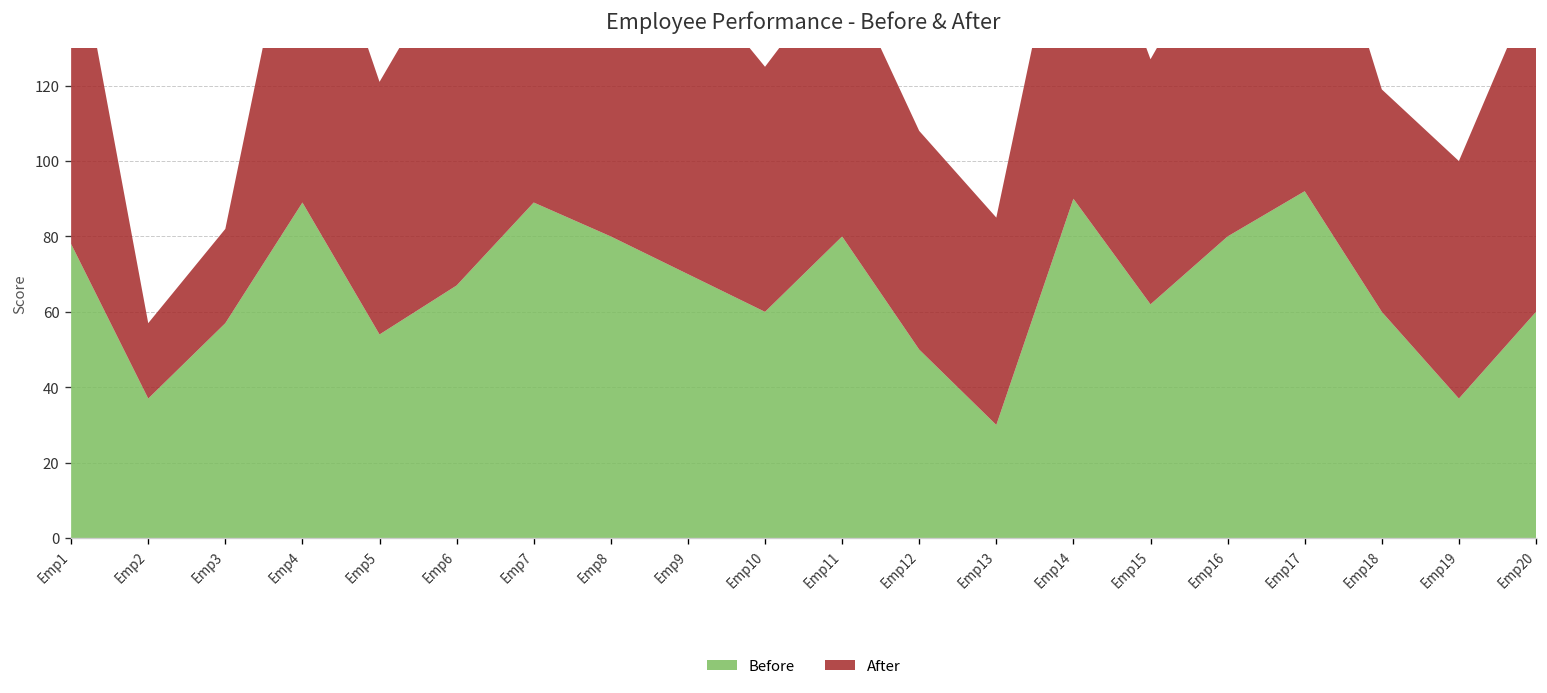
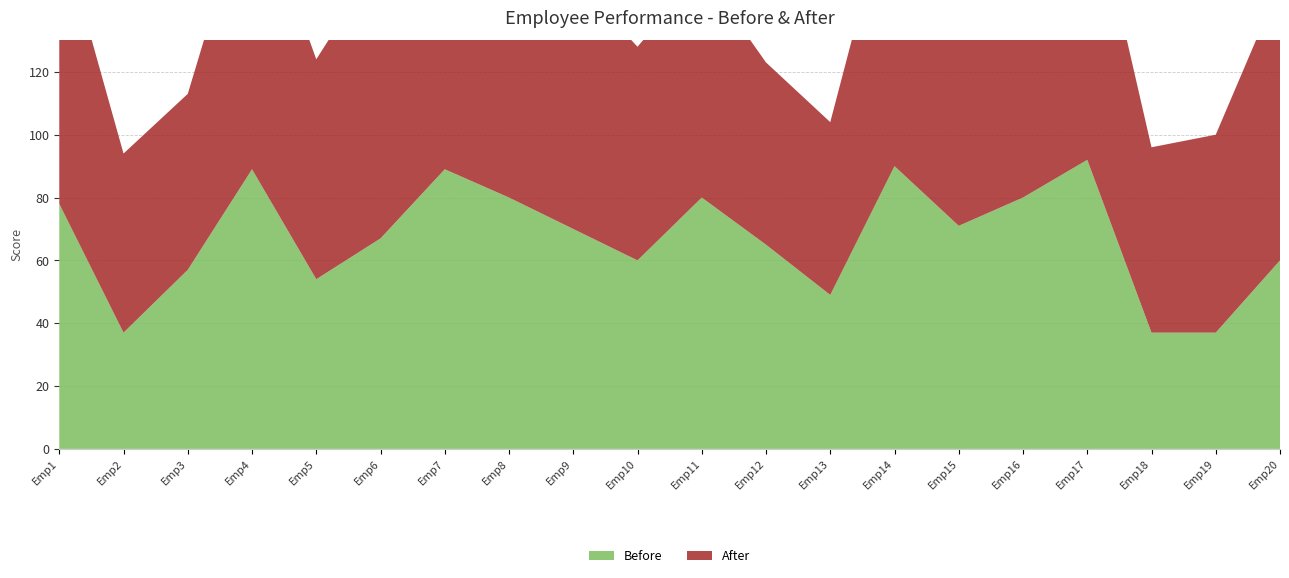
After, Emp2: 20 -> 57
After, Emp3: 25 -> 56
After, Emp5: 67 -> 70
After, Emp10: 65 -> 68
Before, Emp12: 50 -> 65
Before, Emp13: 30 -> 49
Before, Emp15: 62 -> 71
Before, Emp18: 60 -> 37
